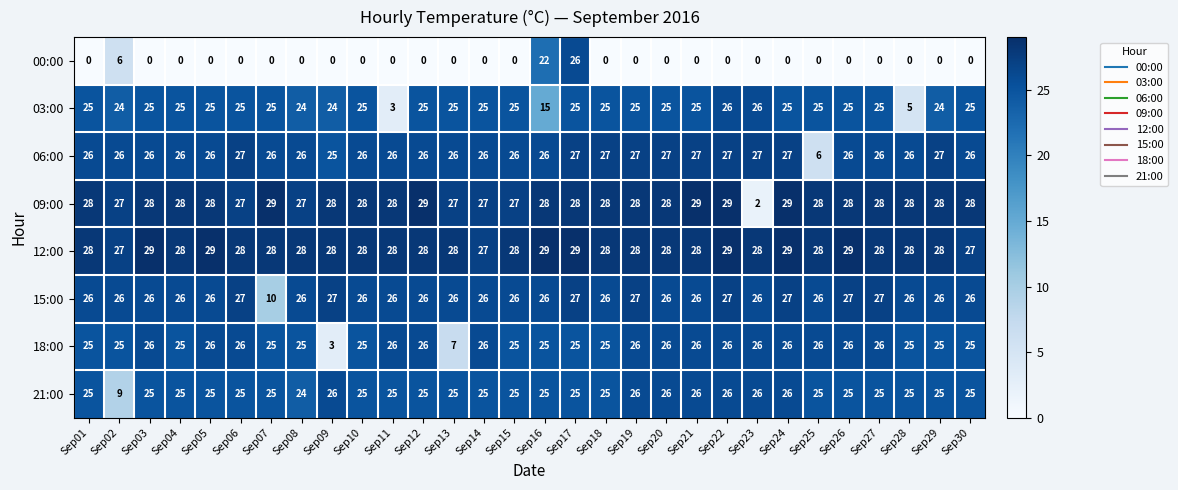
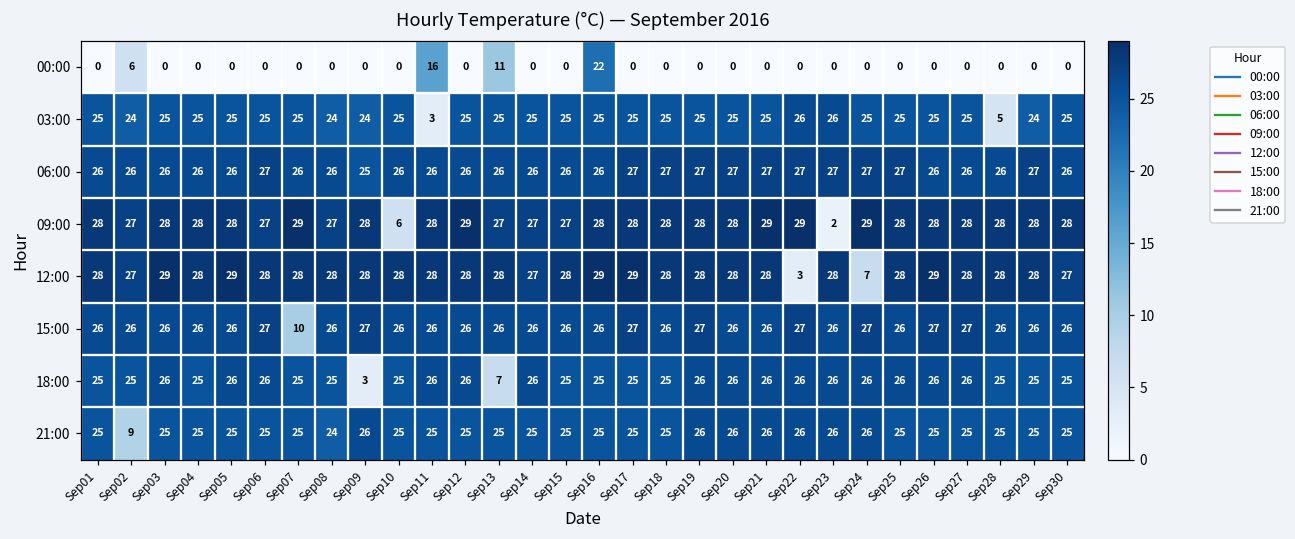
00:00, Sep11: 0 -> 16
00:00, Sep13: 0 -> 11
00:00, Sep17: 26 -> 0
03:00, Sep16: 15 -> 25
06:00, Sep25: 6 -> 27
09:00, Sep10: 28 -> 6
12:00, Sep22: 29 -> 3
12:00, Sep24: 29 -> 7
